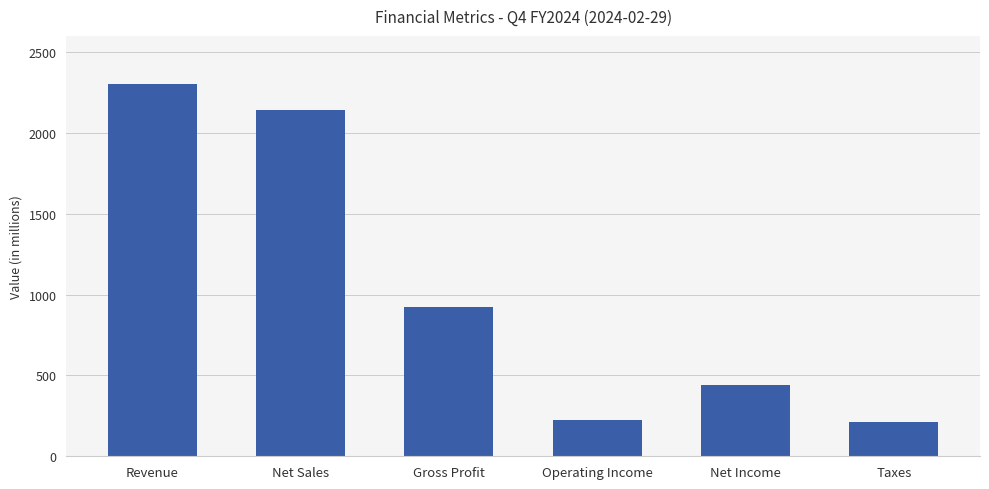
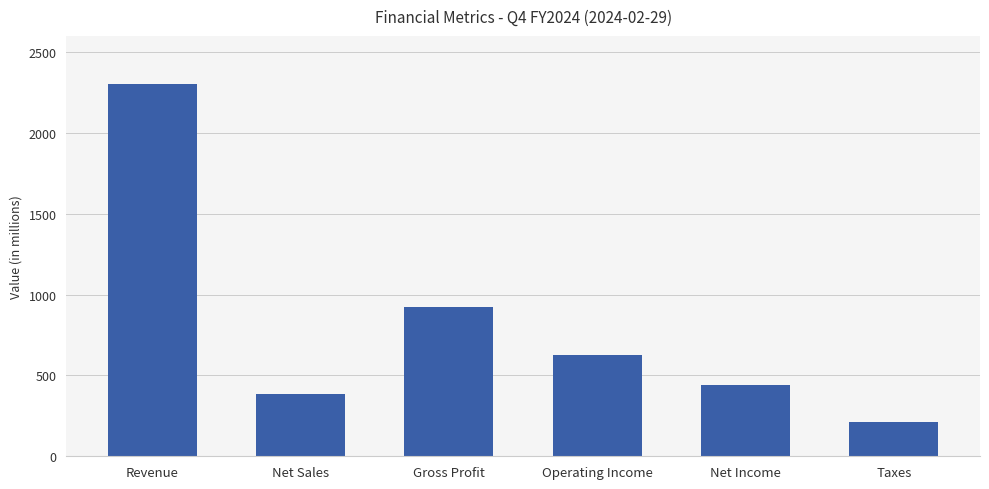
Net Sales: 2140 -> 380
Operating Income: 220 -> 630
